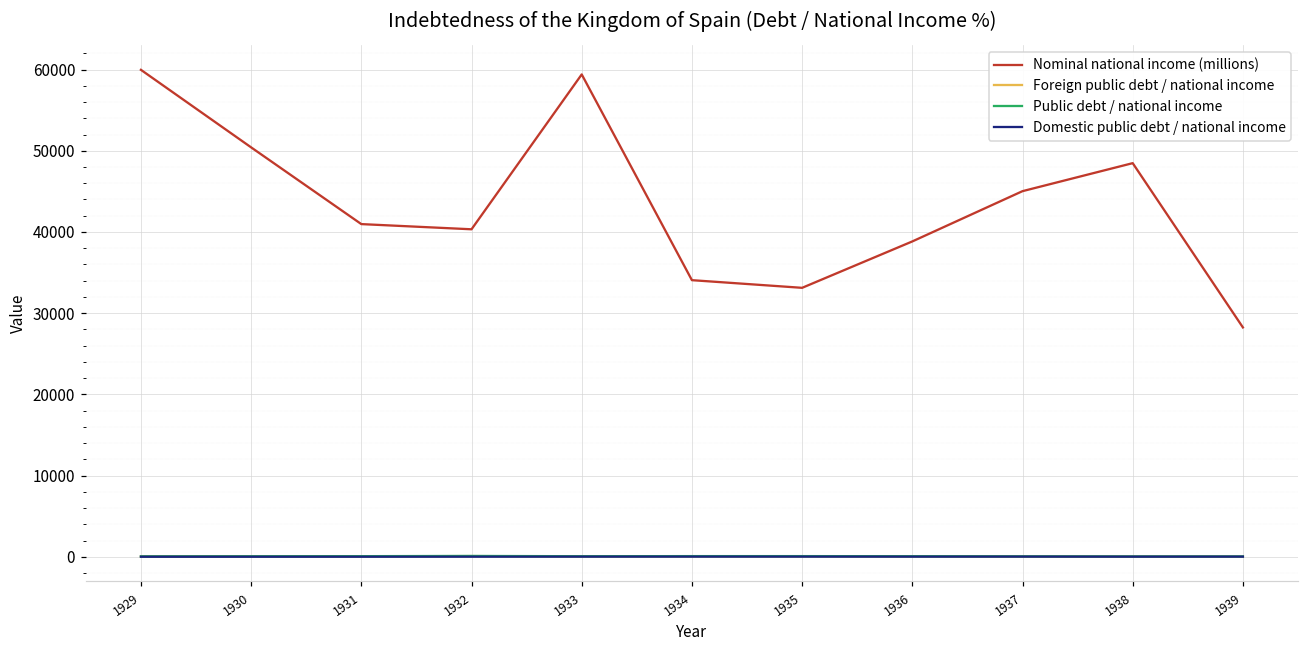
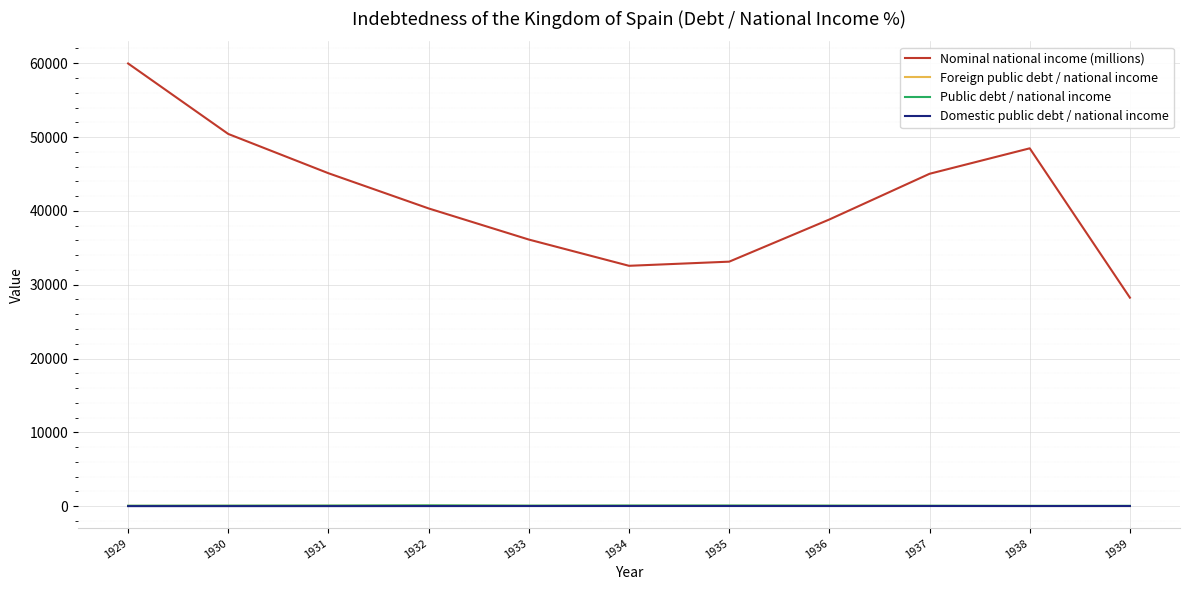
Nominal national income (millions), 1931: 41000 -> 45000
Nominal national income (millions), 1933: 59000 -> 36000
Nominal national income (millions), 1934: 34000 -> 33000
